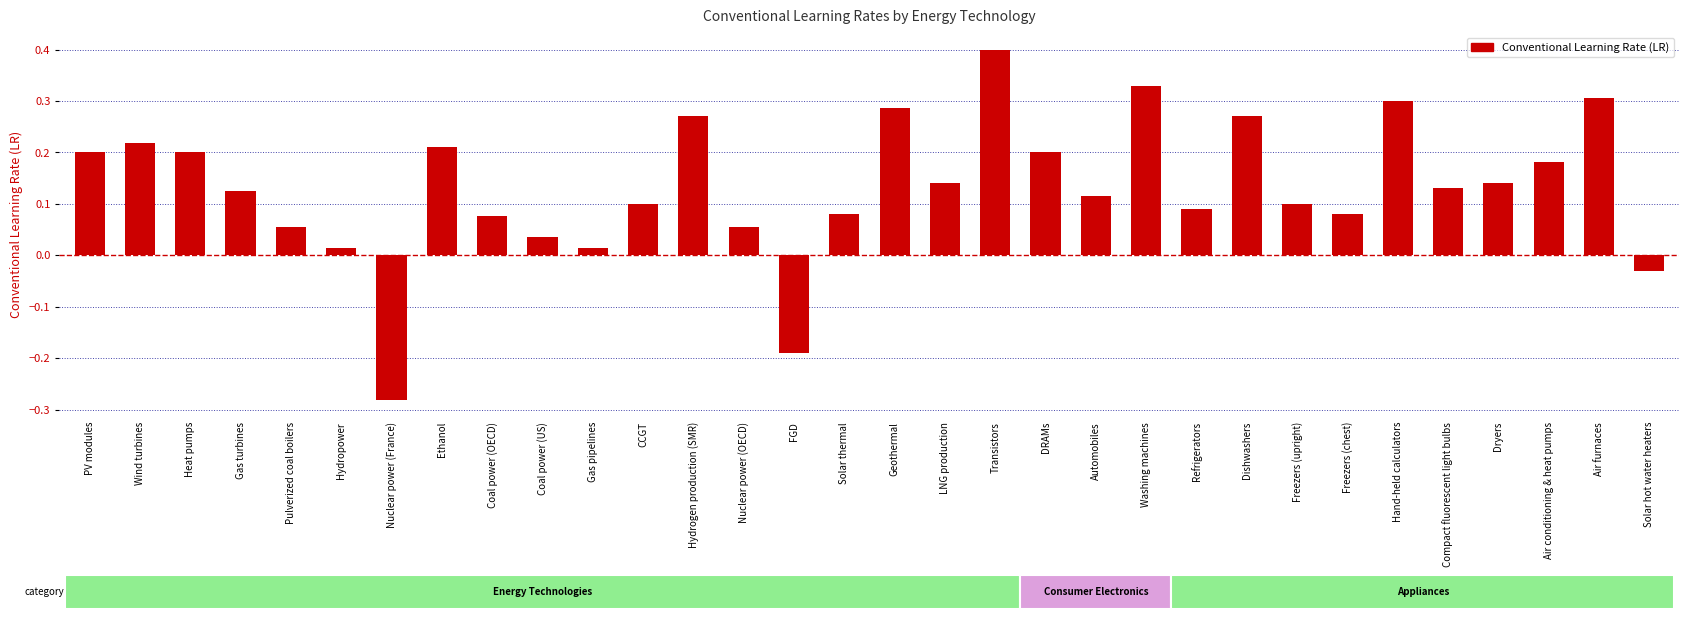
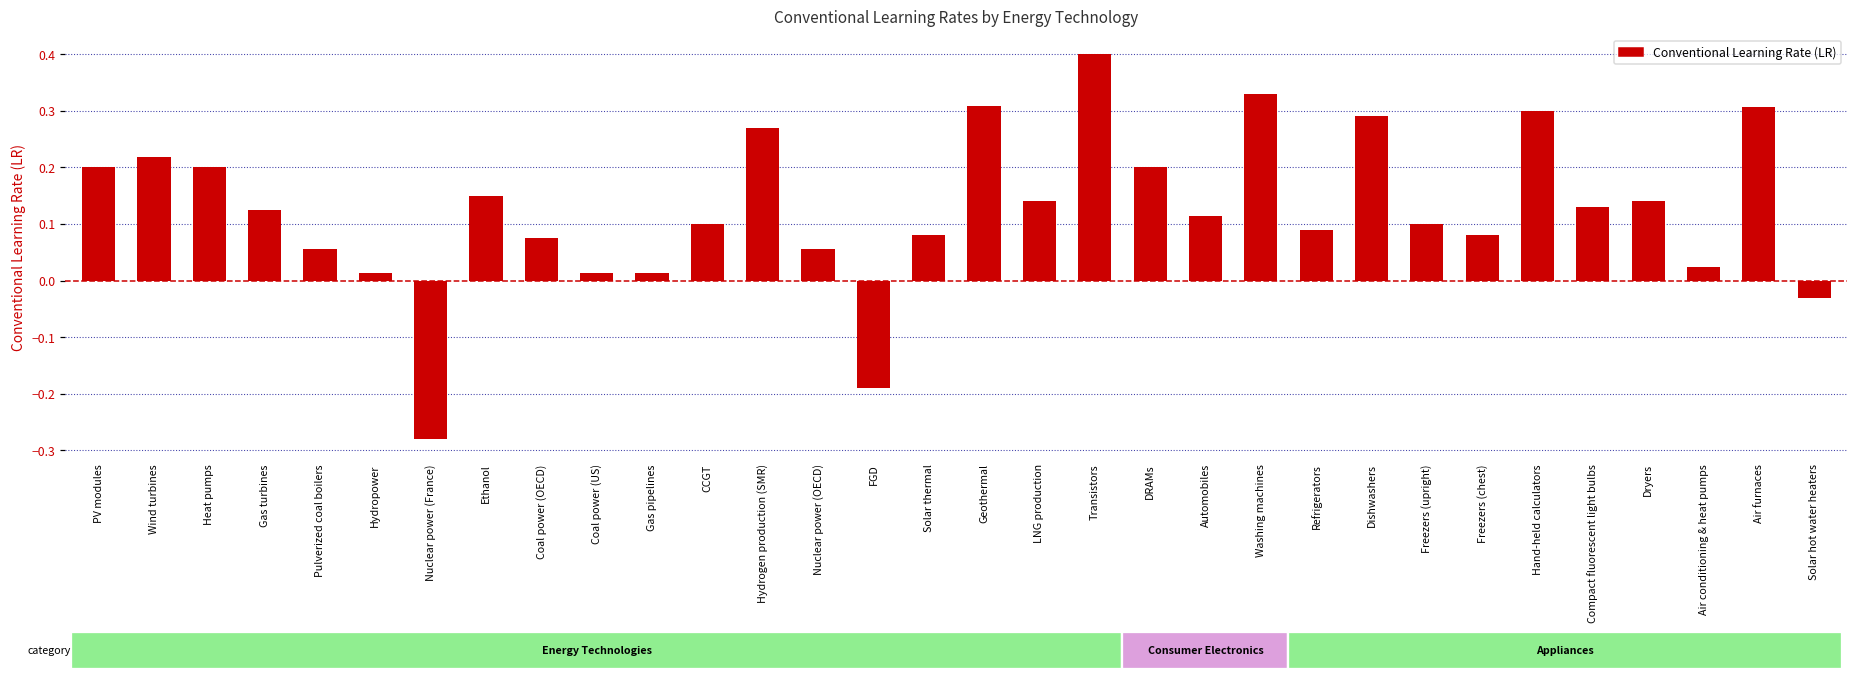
Ethanol: 0.21 -> 0.15
Coal power (US): 0.04 -> 0.01
Geothermal: 0.29 -> 0.31
Dishwashers: 0.27 -> 0.29
Air conditioning & heat pumps: 0.18 -> 0.02
